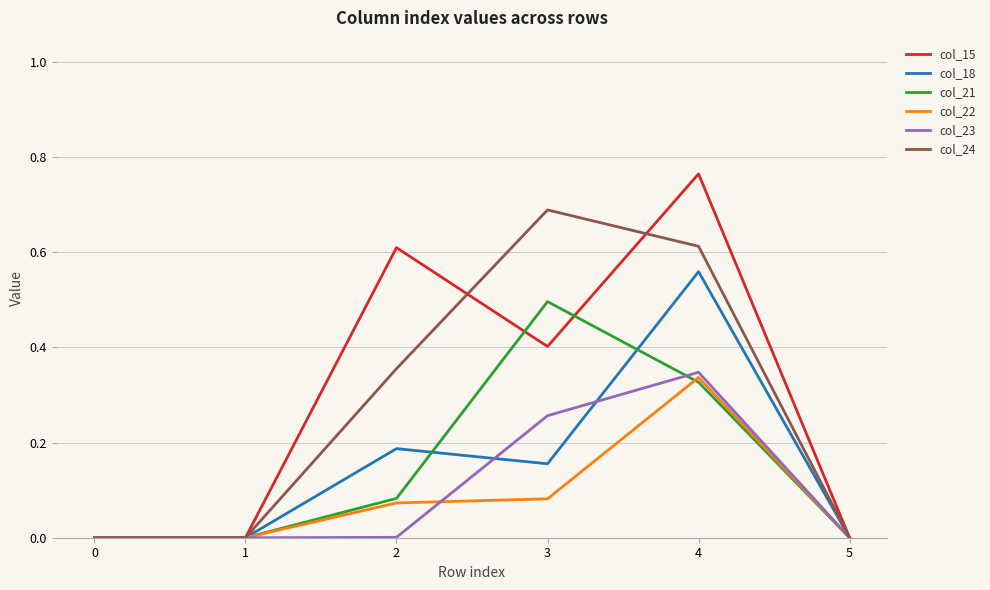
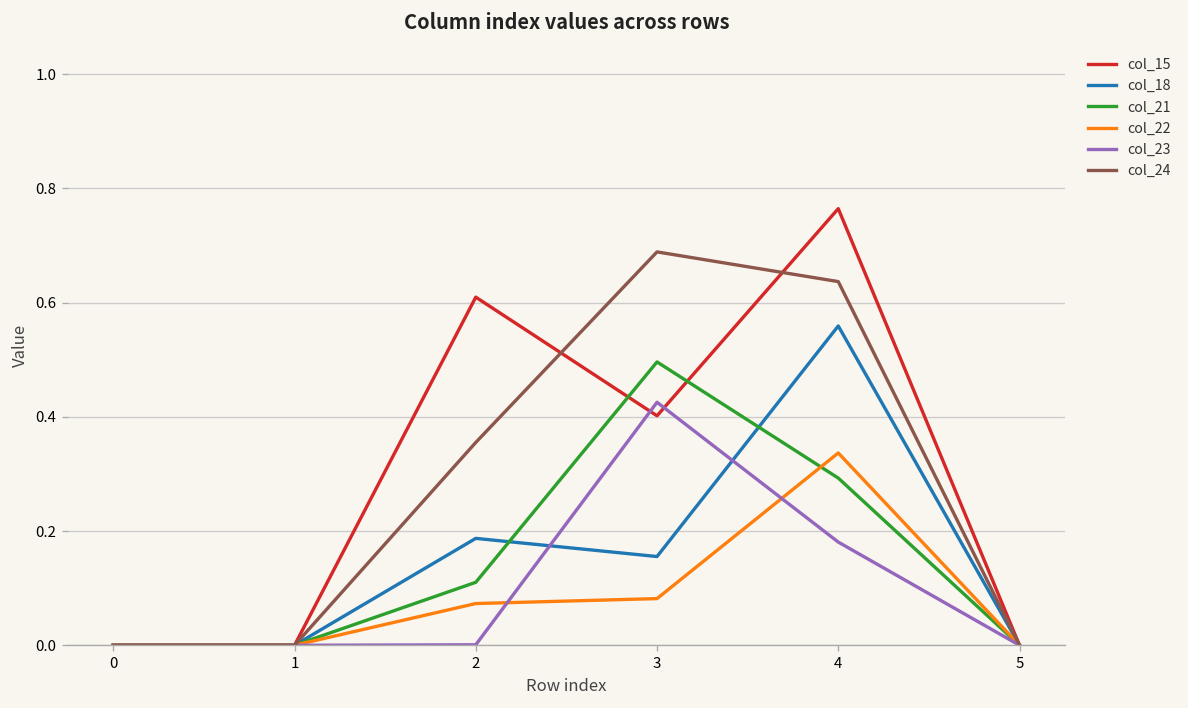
col_21, 2: 0.08 -> 0.11
col_23, 3: 0.26 -> 0.43
col_21, 4: 0.33 -> 0.29
col_23, 4: 0.35 -> 0.18
col_24, 4: 0.61 -> 0.64
